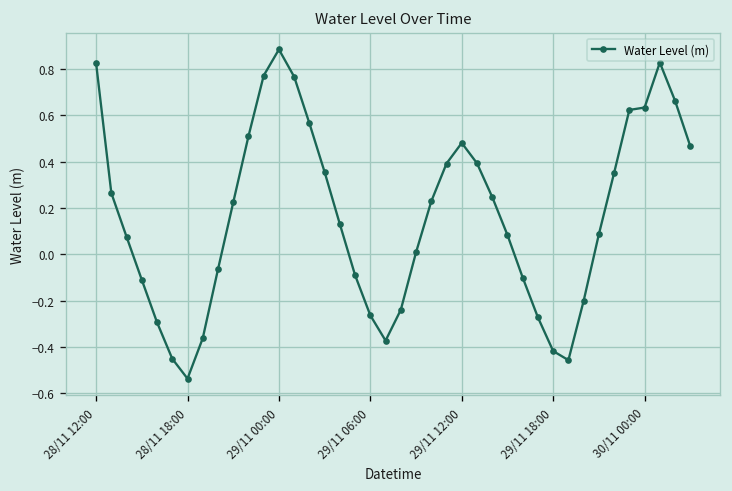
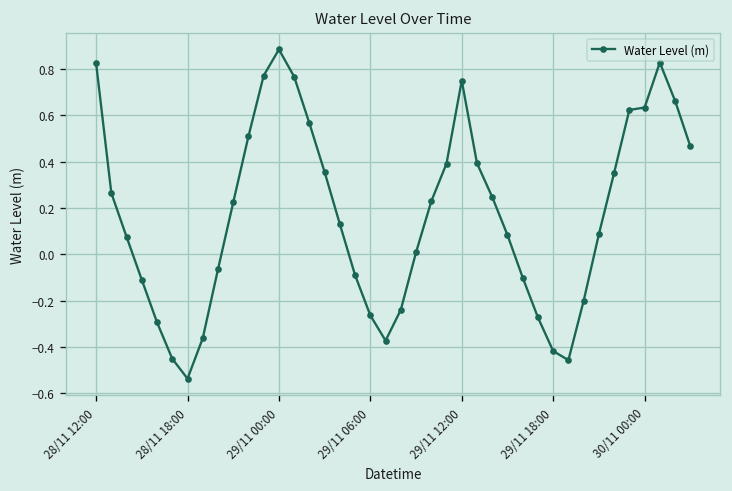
29/11 12:00: 0.48 -> 0.75
